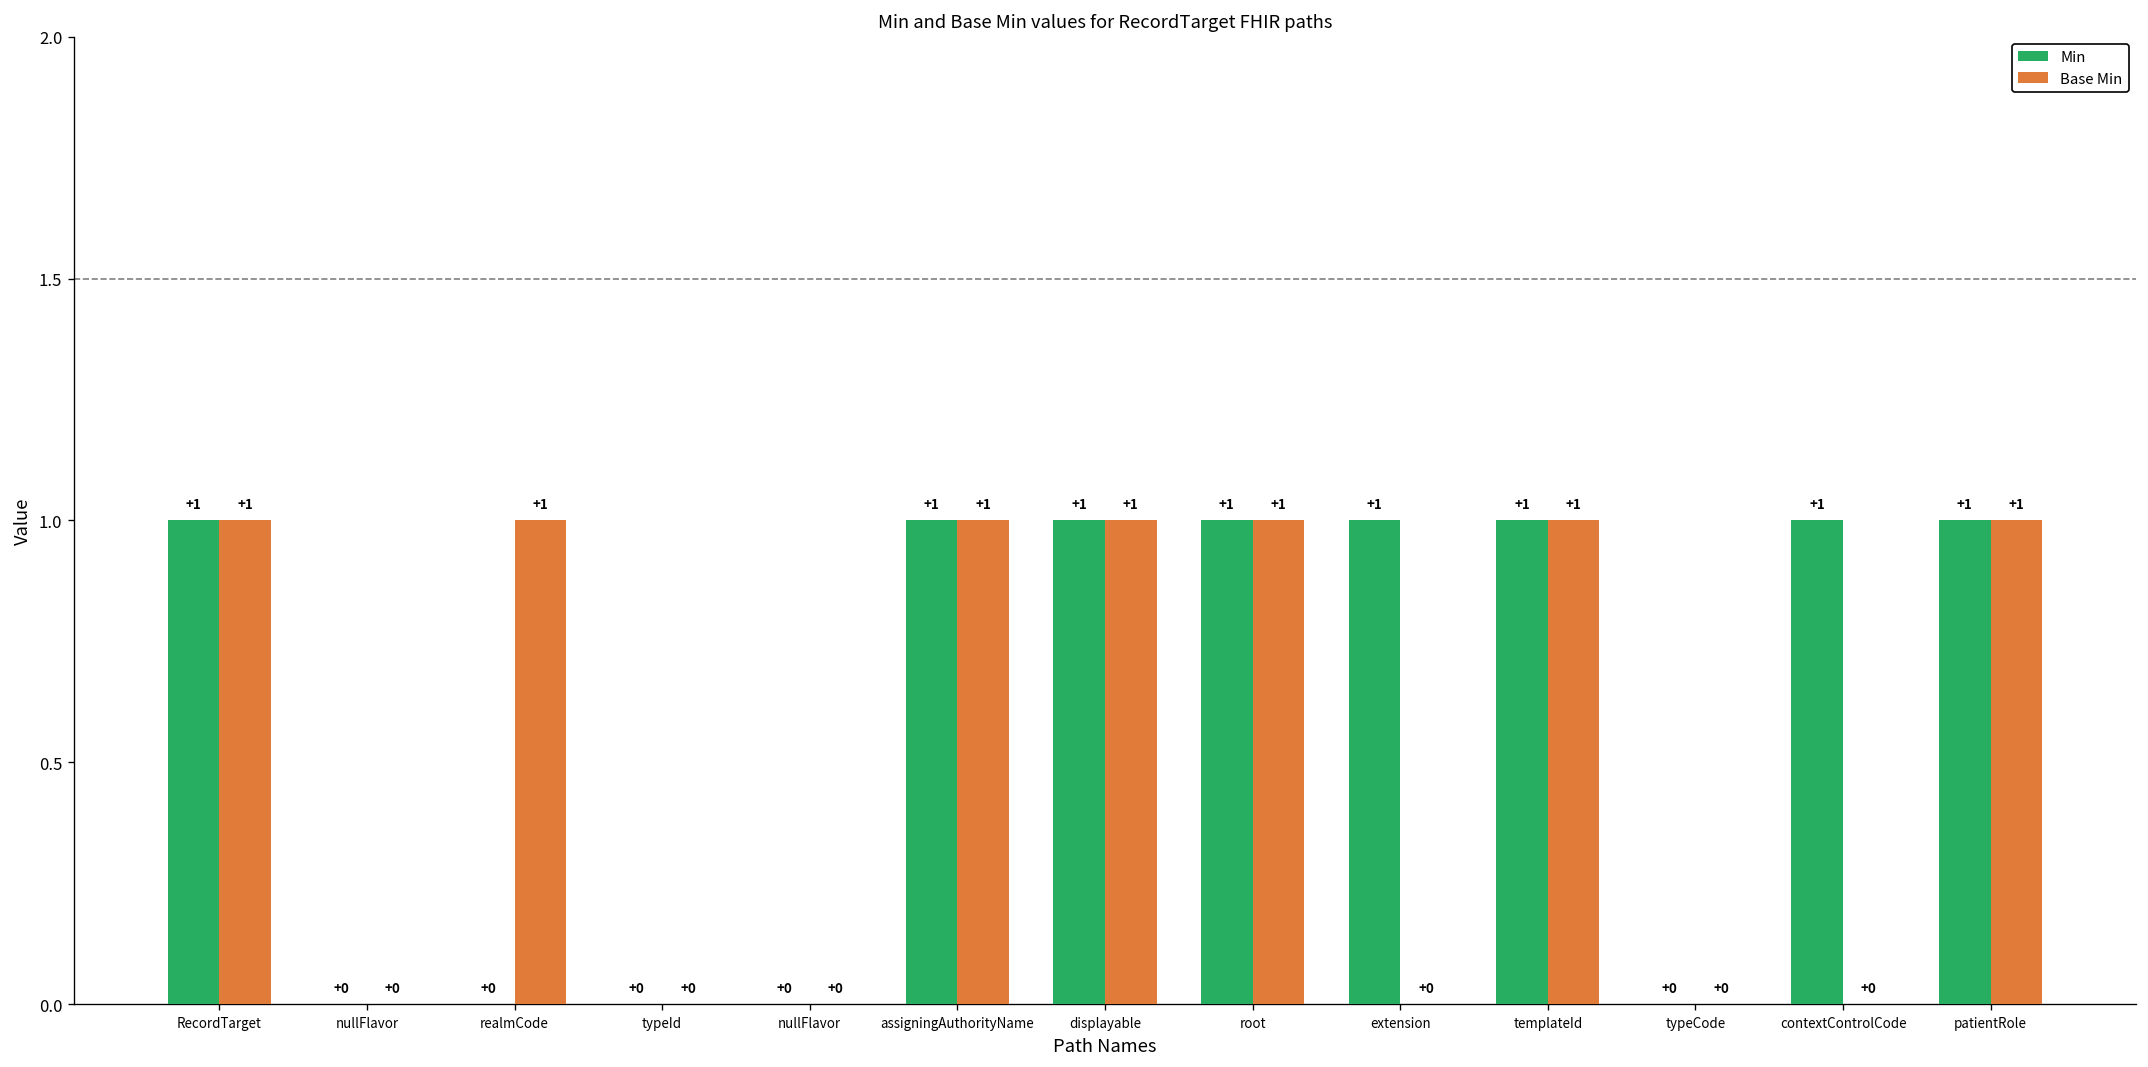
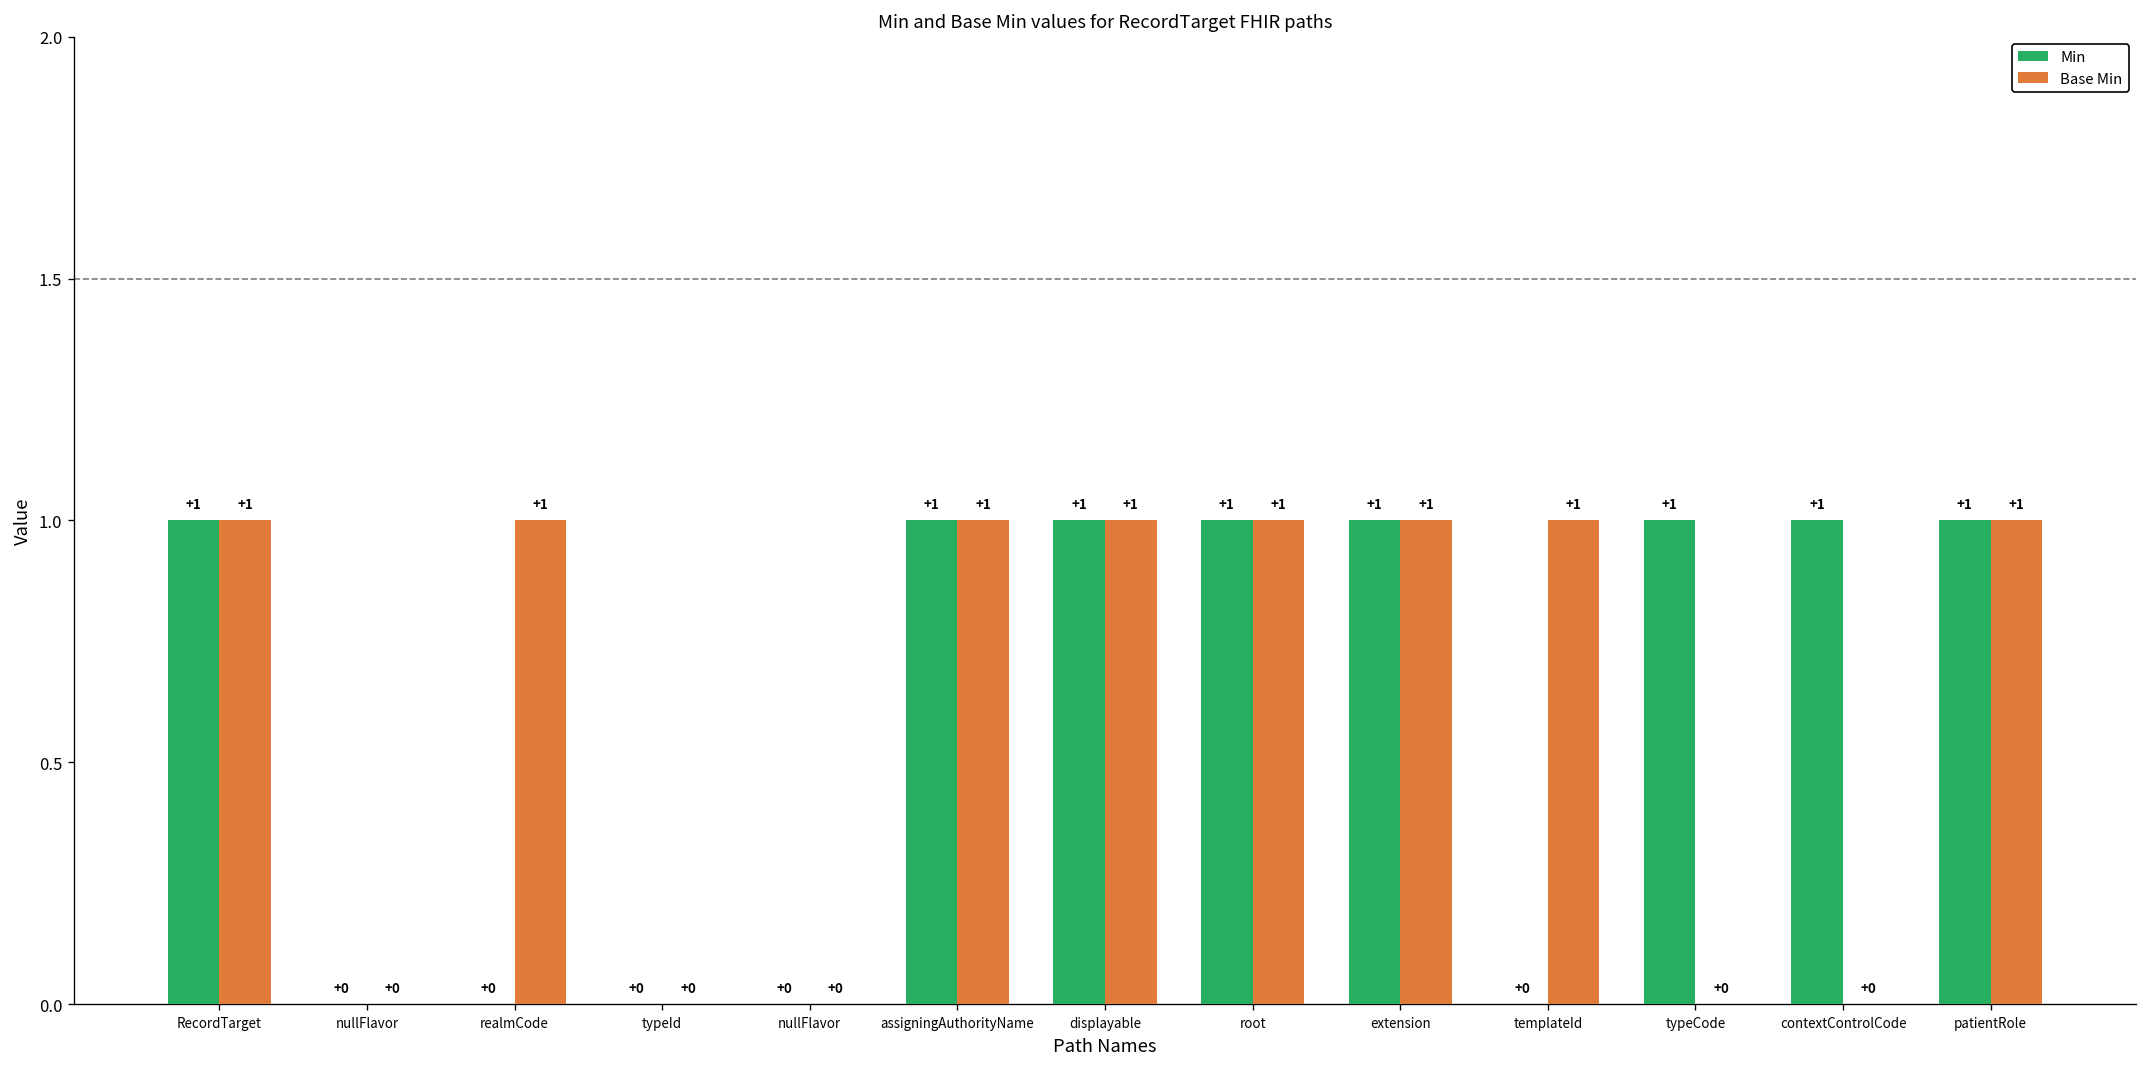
Base Min, extension: +0 -> +1
Min, templateId: +1 -> +0
Min, typeCode: +0 -> +1
